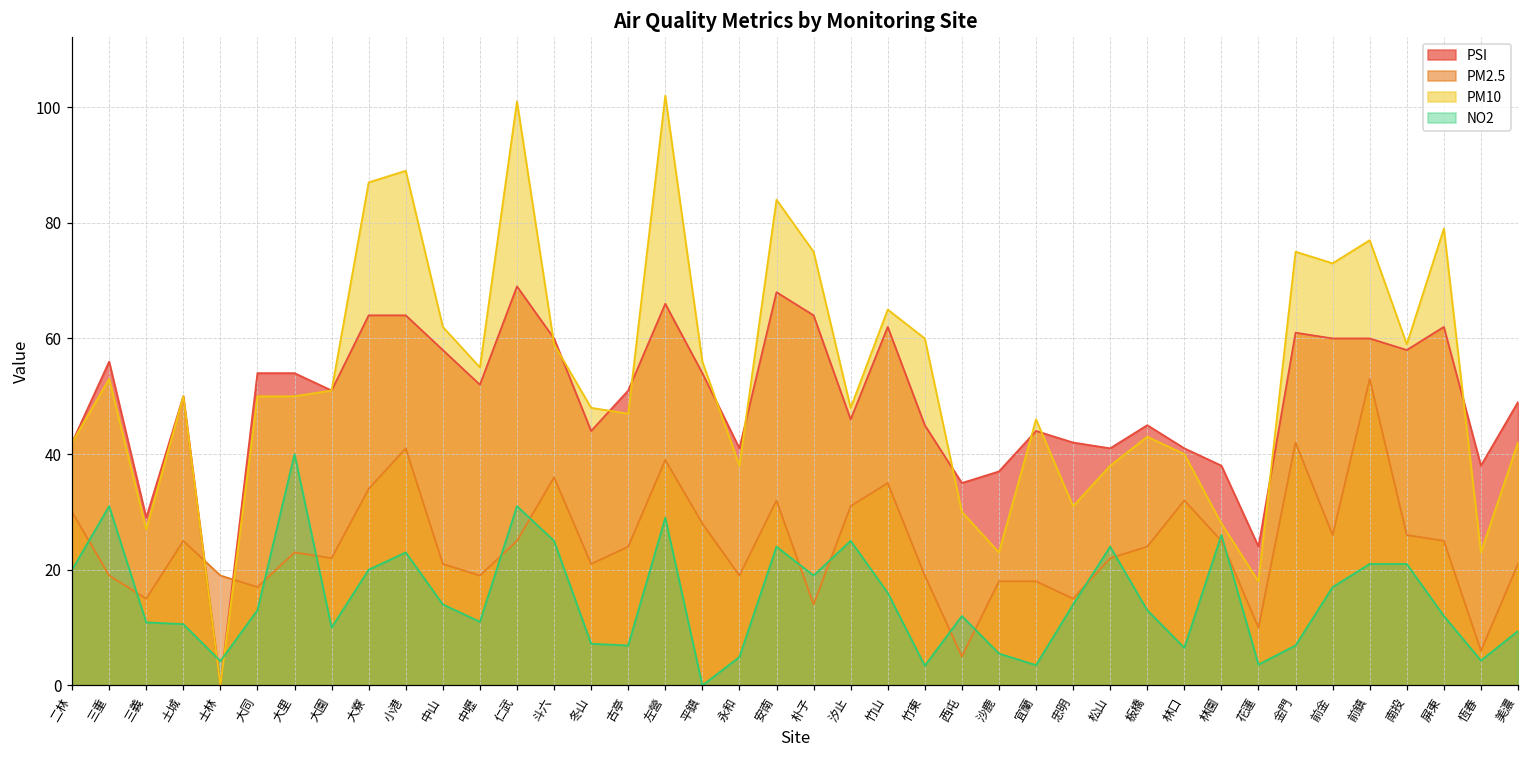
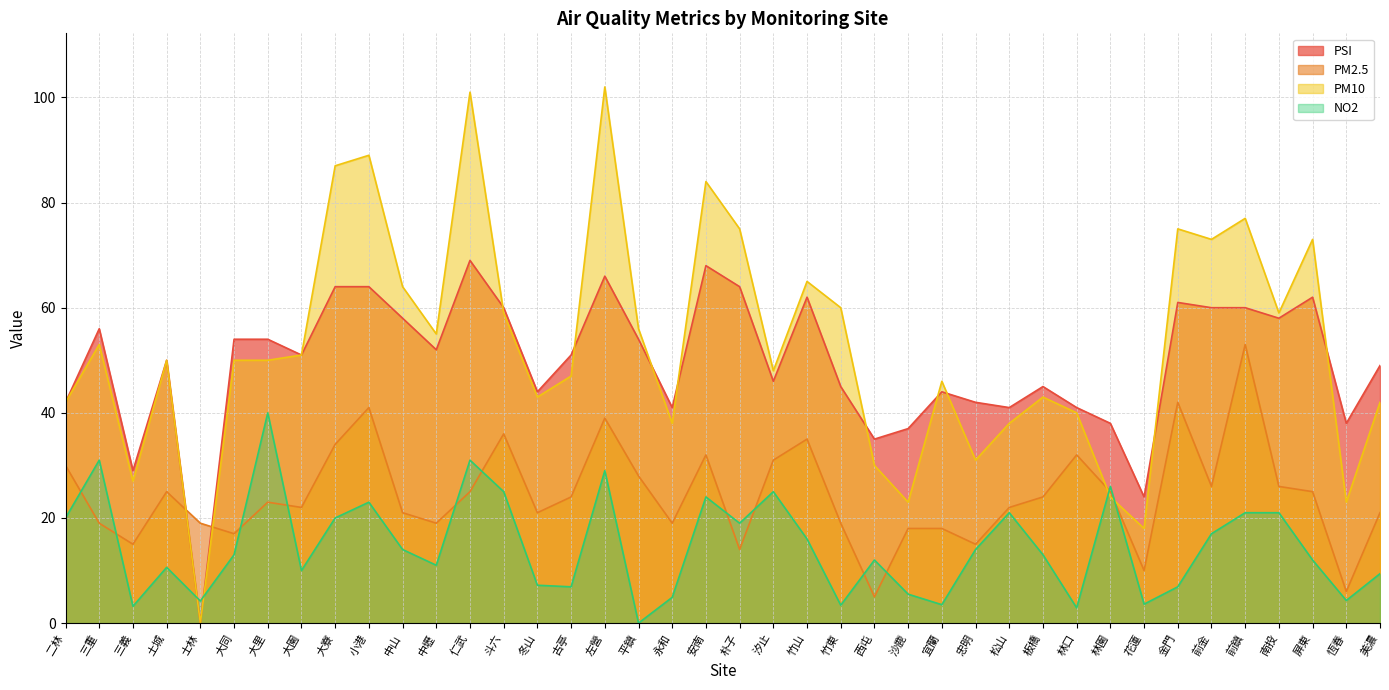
NO2, 三義: 11 -> 3
PM10, 中山: 62 -> 64
PM10, 冬山: 48 -> 43
NO2, 松山: 24 -> 21
NO2, 林口: 7 -> 3
PM10, 林園: 28 -> 24
PM10, 屏東: 79 -> 73
